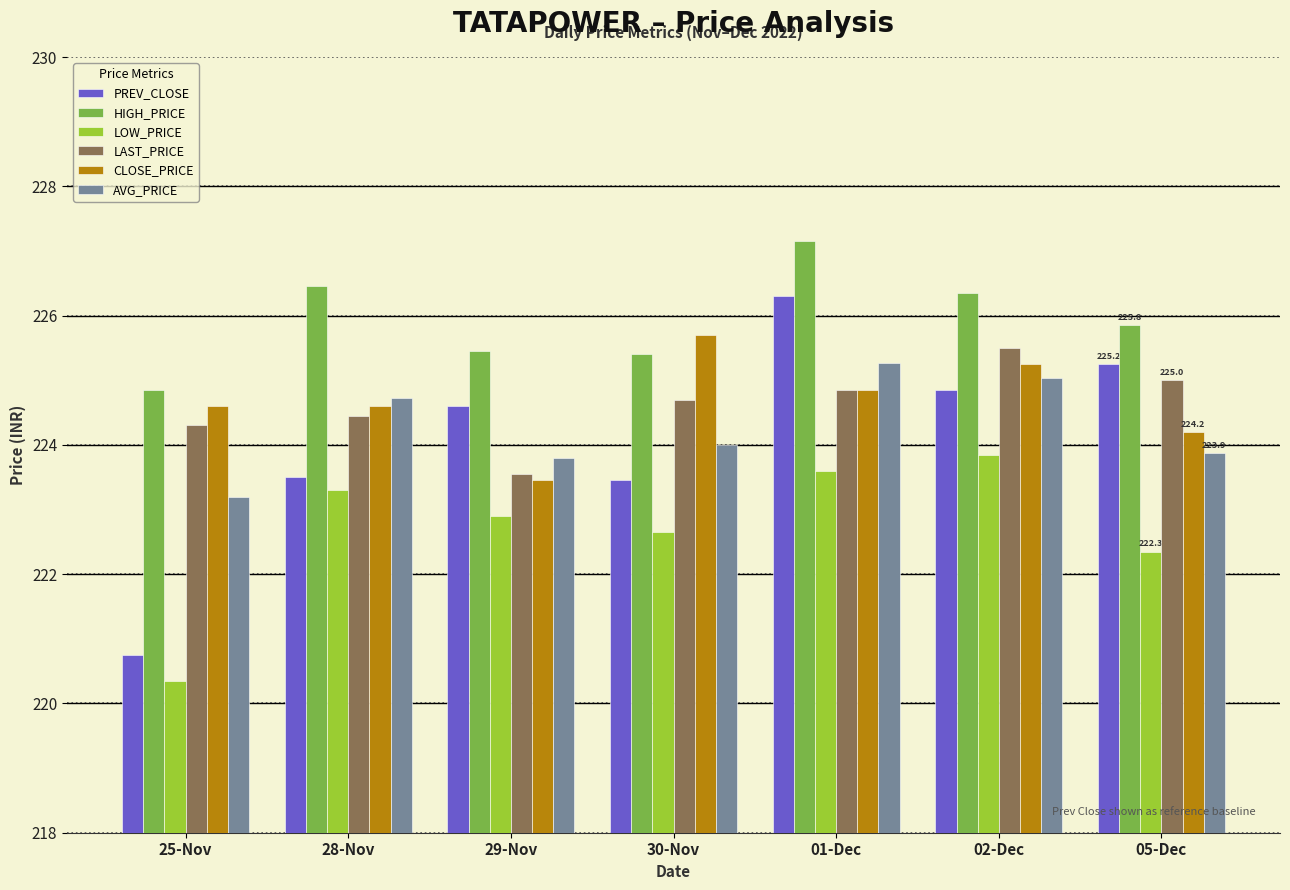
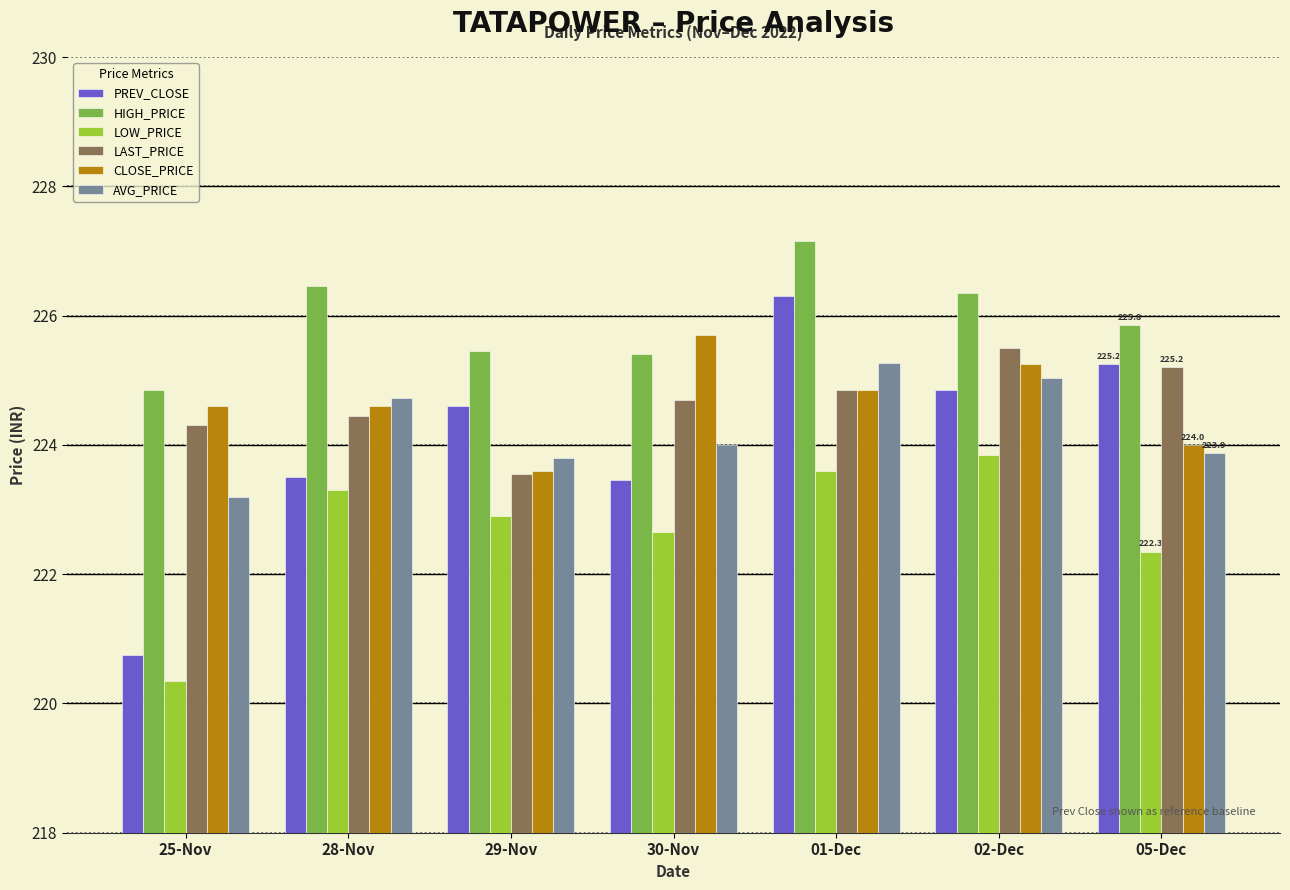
CLOSE_PRICE, 29-Nov: 223.5 -> 223.6
LAST_PRICE, 05-Dec: 225.0 -> 225.2
CLOSE_PRICE, 05-Dec: 224.2 -> 224.0
